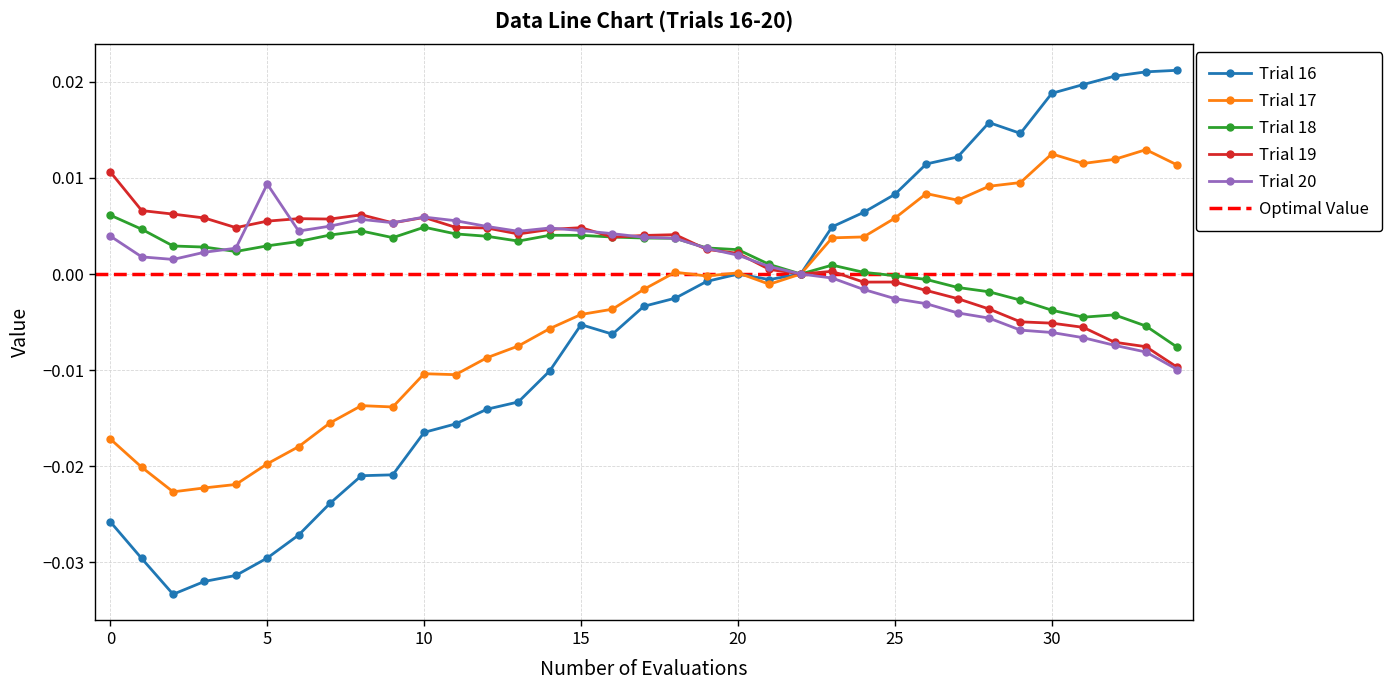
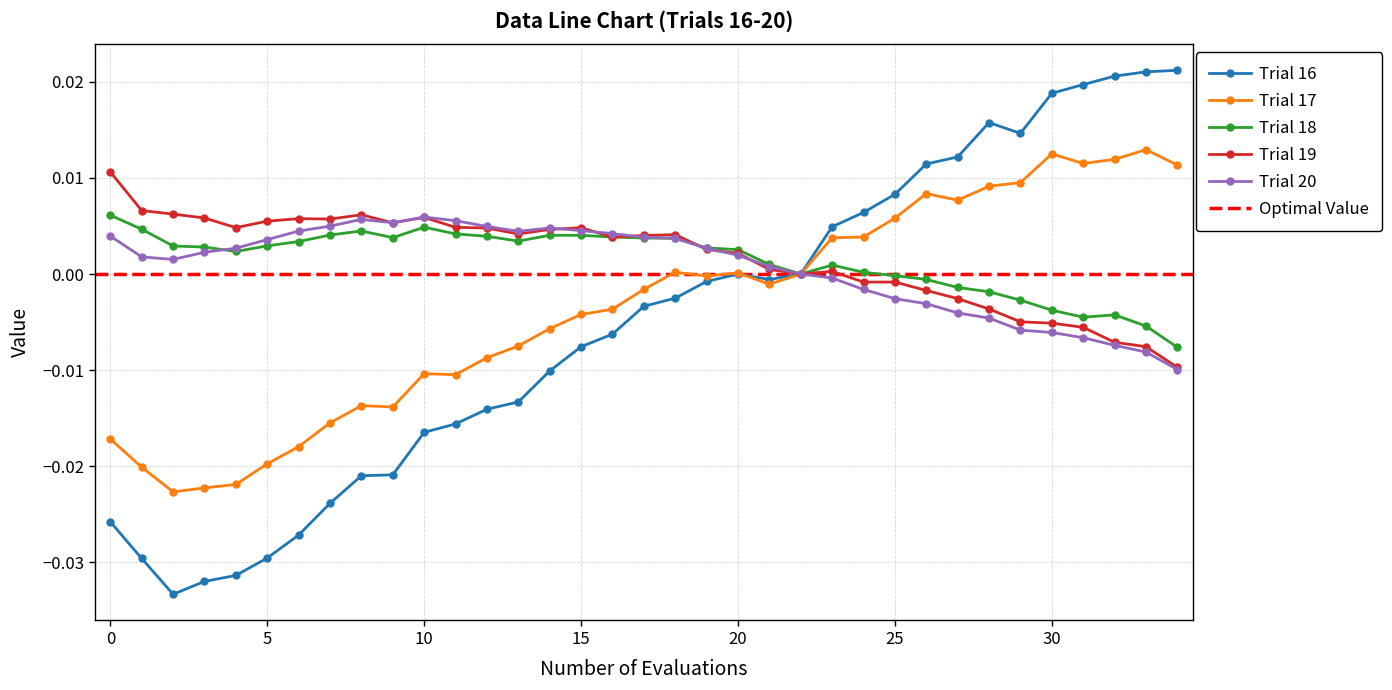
Trial 20, 5: 0.009 -> 0.004
Trial 16, 15: -0.005 -> -0.008
